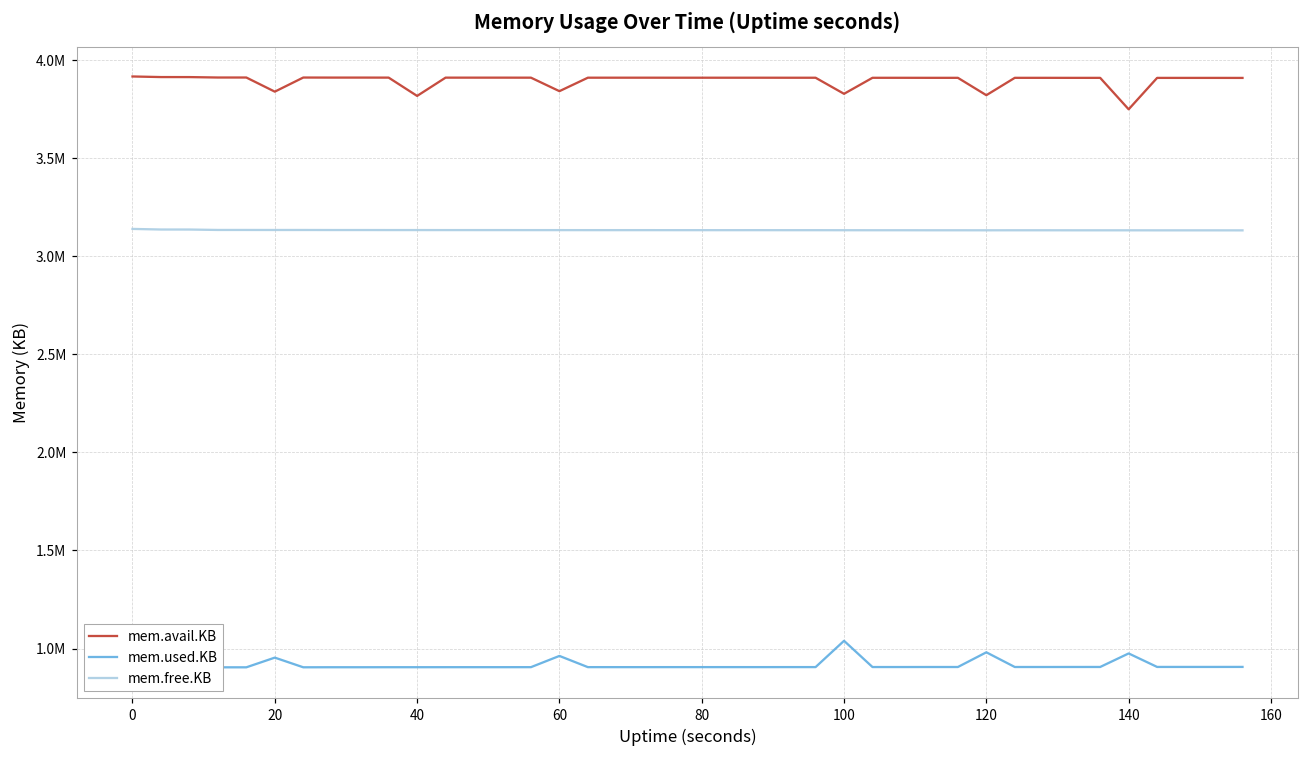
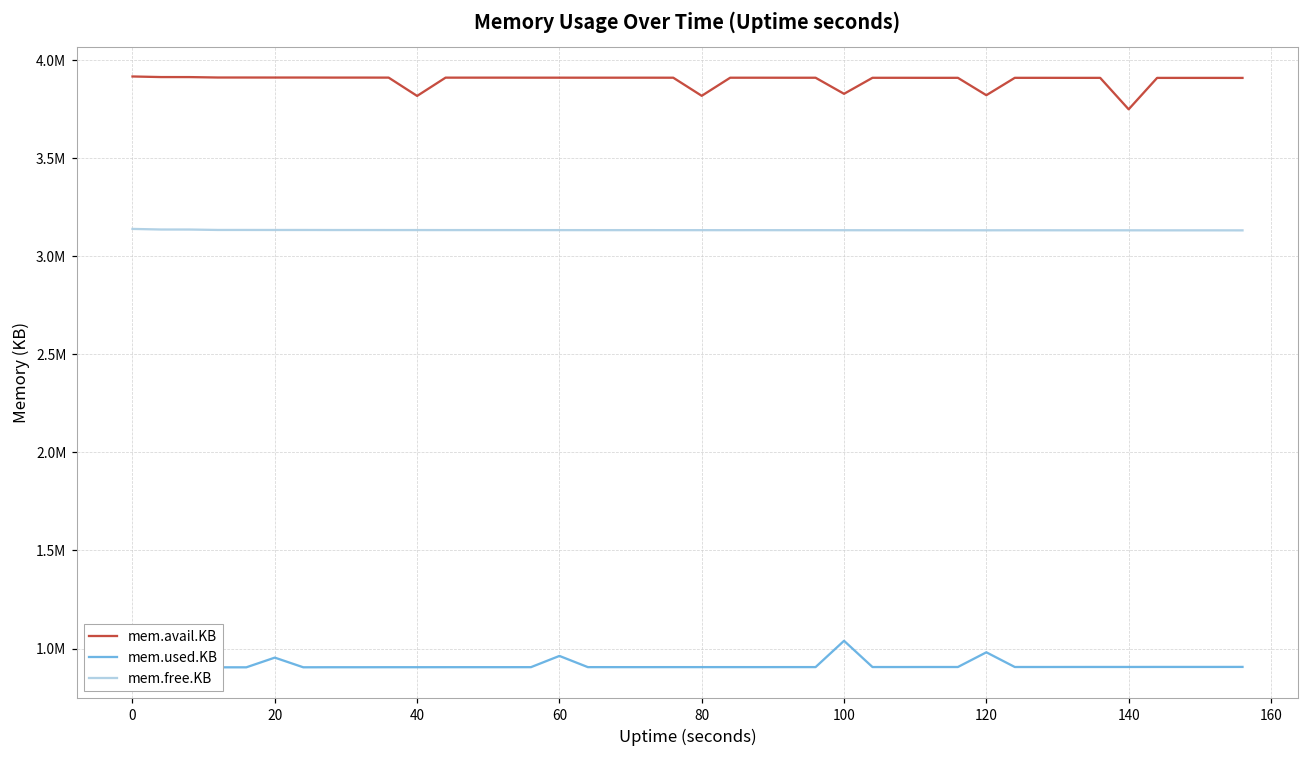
mem.avail.KB, 20: 3840000 -> 3910000
mem.avail.KB, 60: 3840000 -> 3910000
mem.avail.KB, 80: 3910000 -> 3820000
mem.used.KB, 140: 970000 -> 910000
